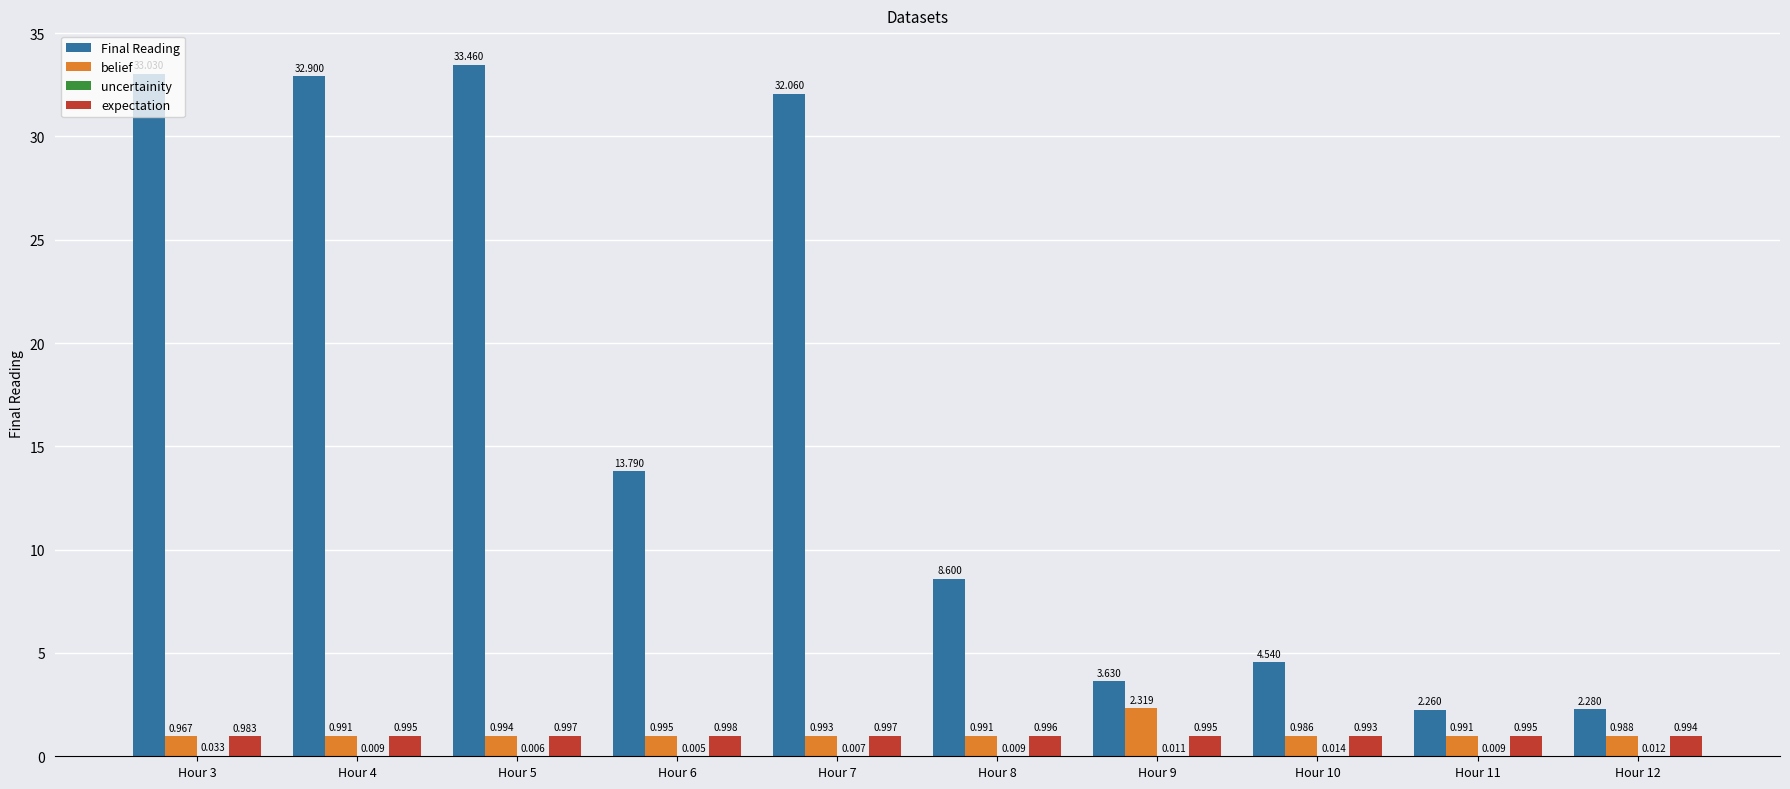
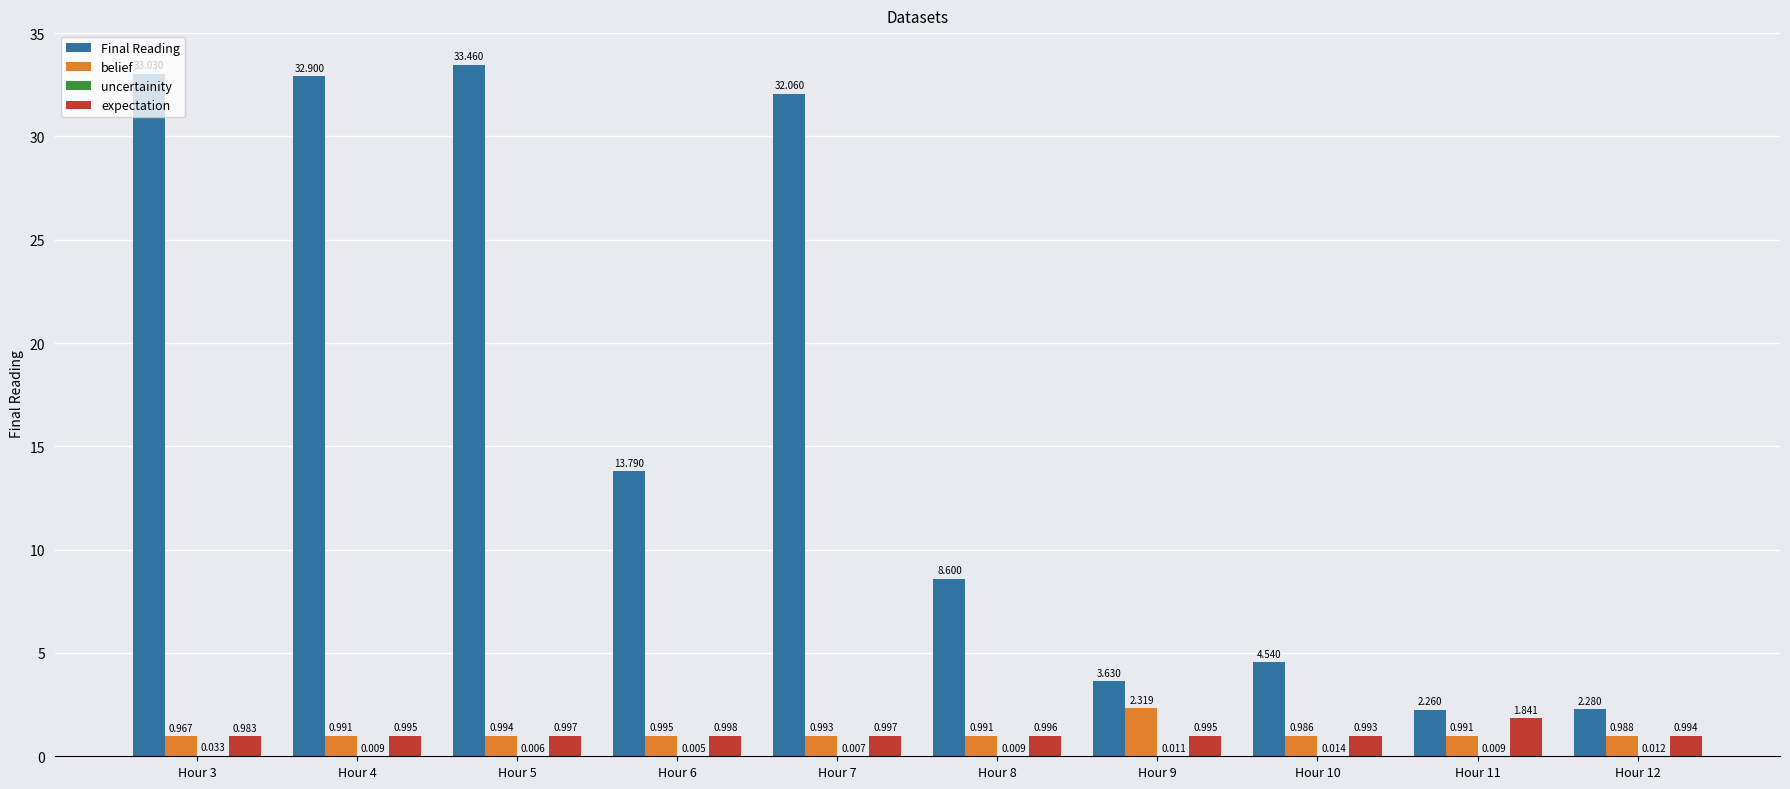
expectation, Hour 11: 0.995 -> 1.841
